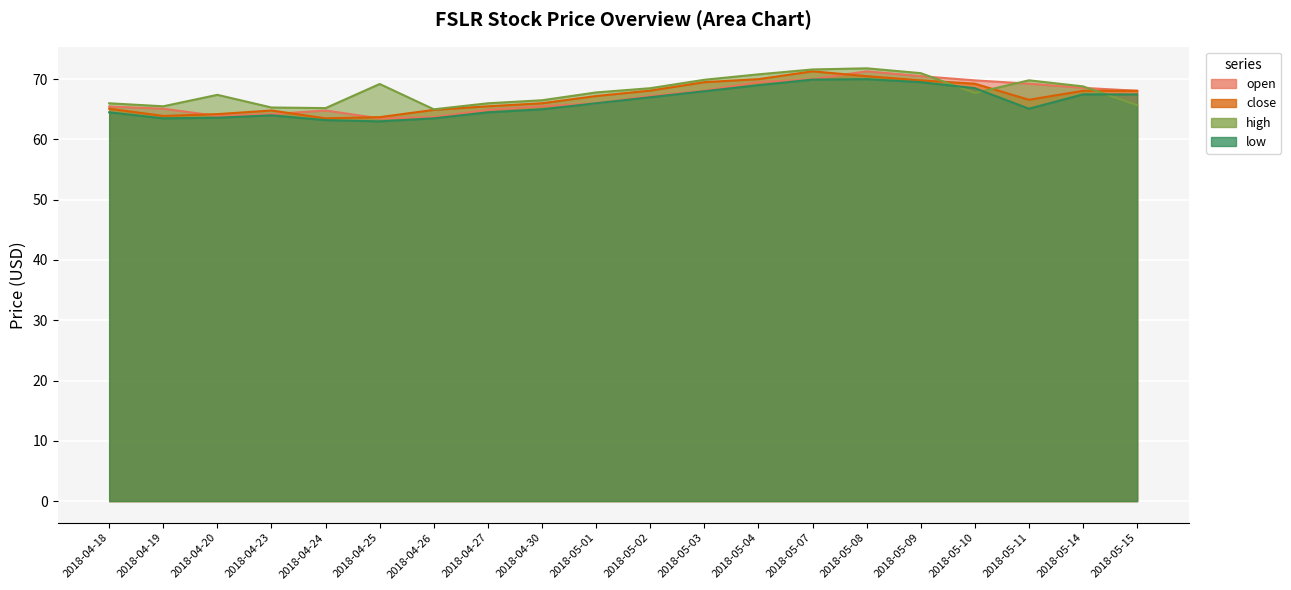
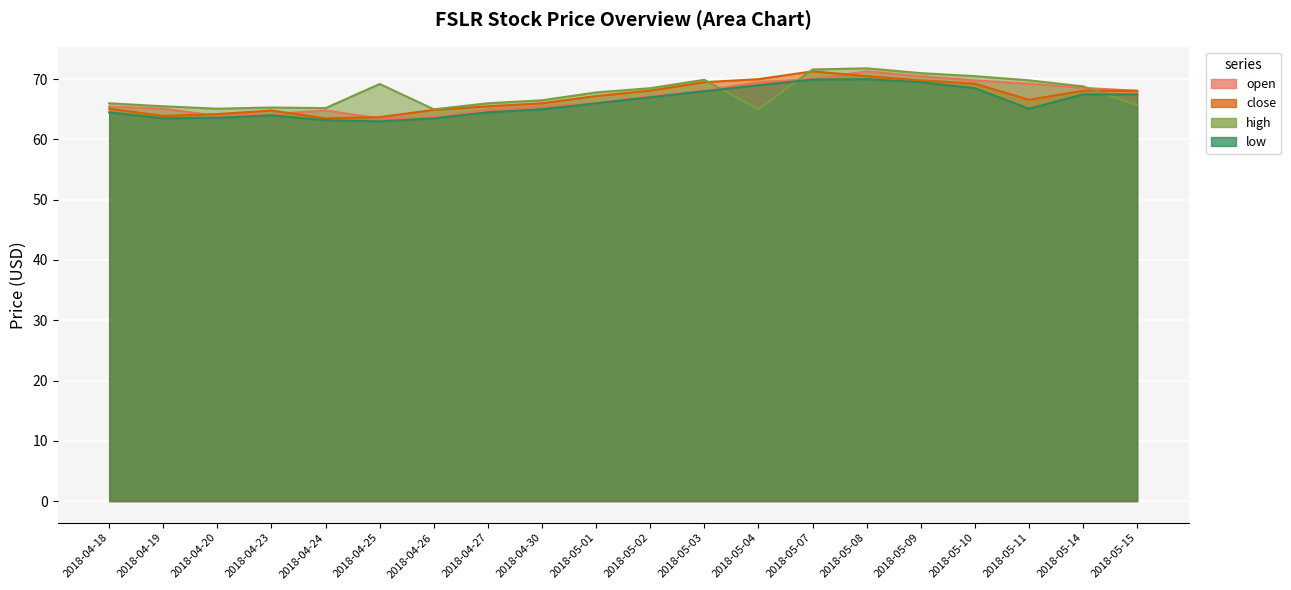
high, 2018-04-20: 67 -> 65
high, 2018-05-04: 71 -> 65
high, 2018-05-10: 68 -> 71
